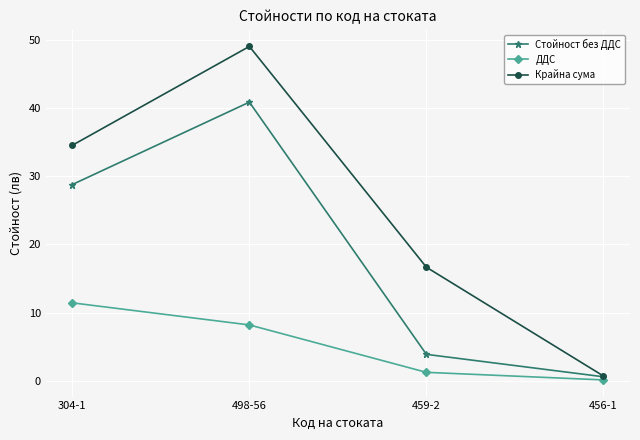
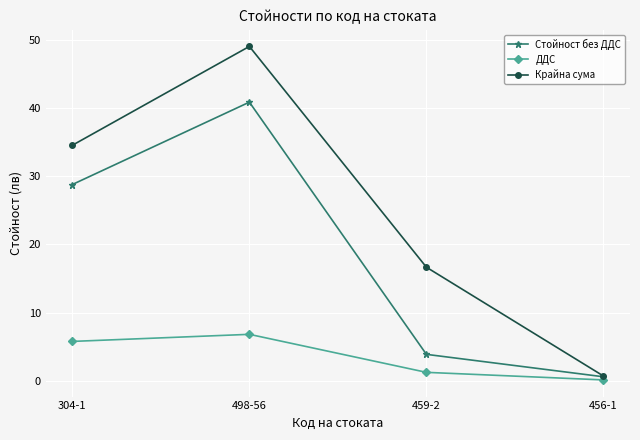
ДДС, 304-1: 11 -> 6
ДДС, 498-56: 8 -> 7
